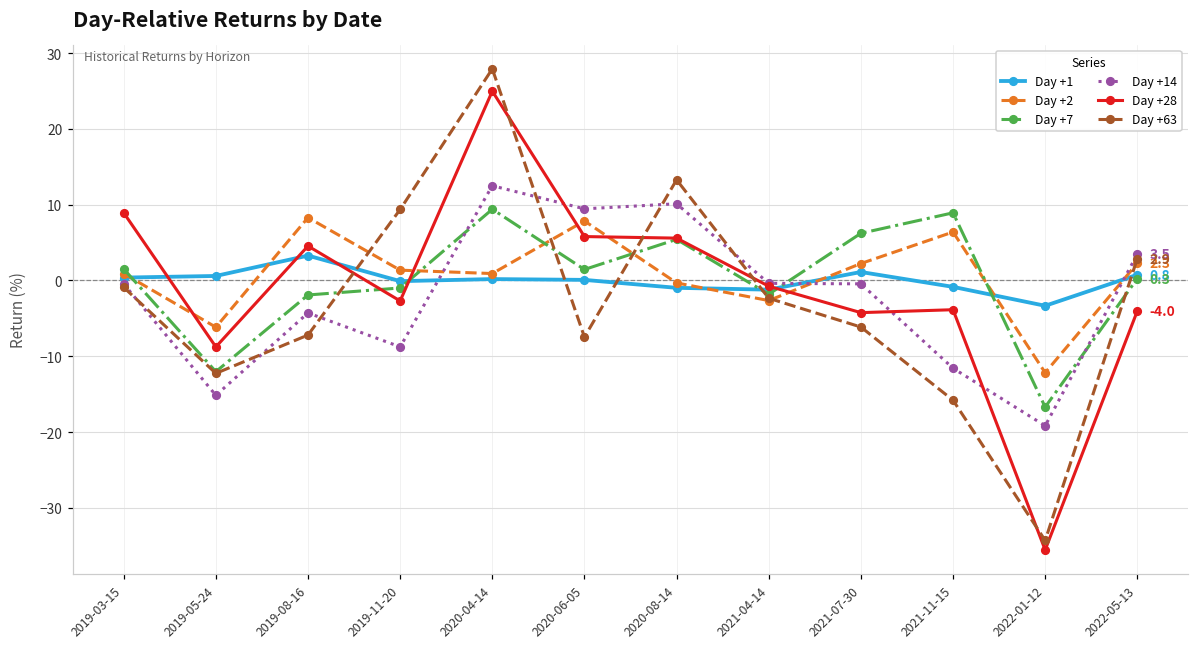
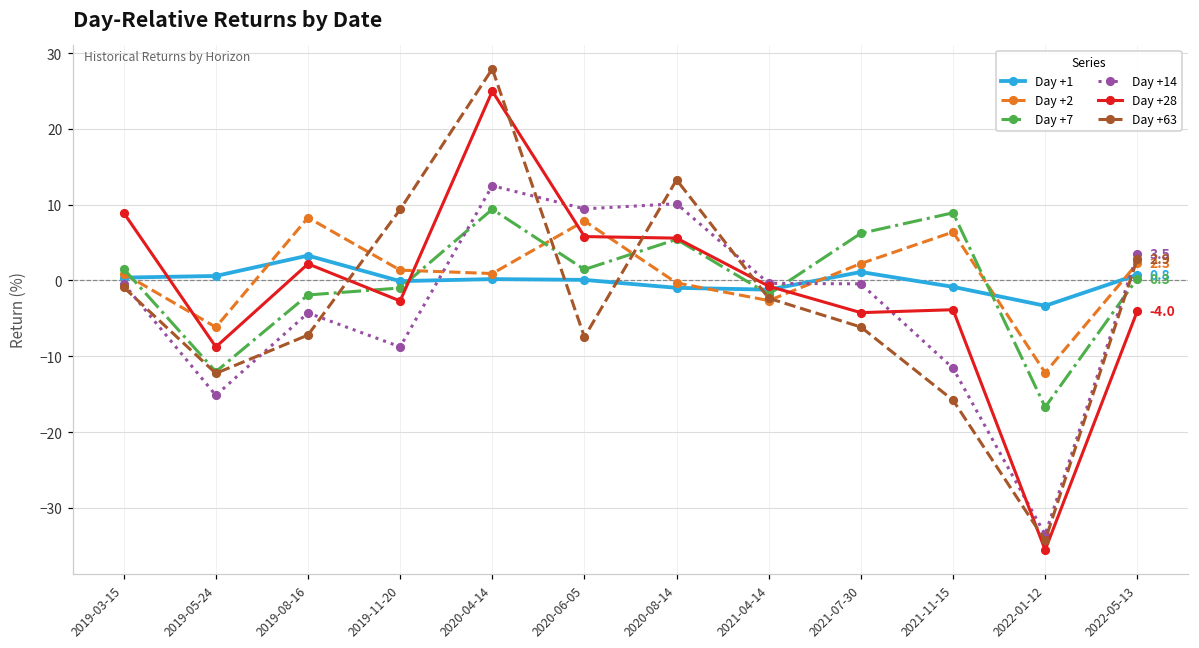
Day +28, 2019-08-16: 5 -> 2
Day +14, 2022-01-12: -19 -> -34
